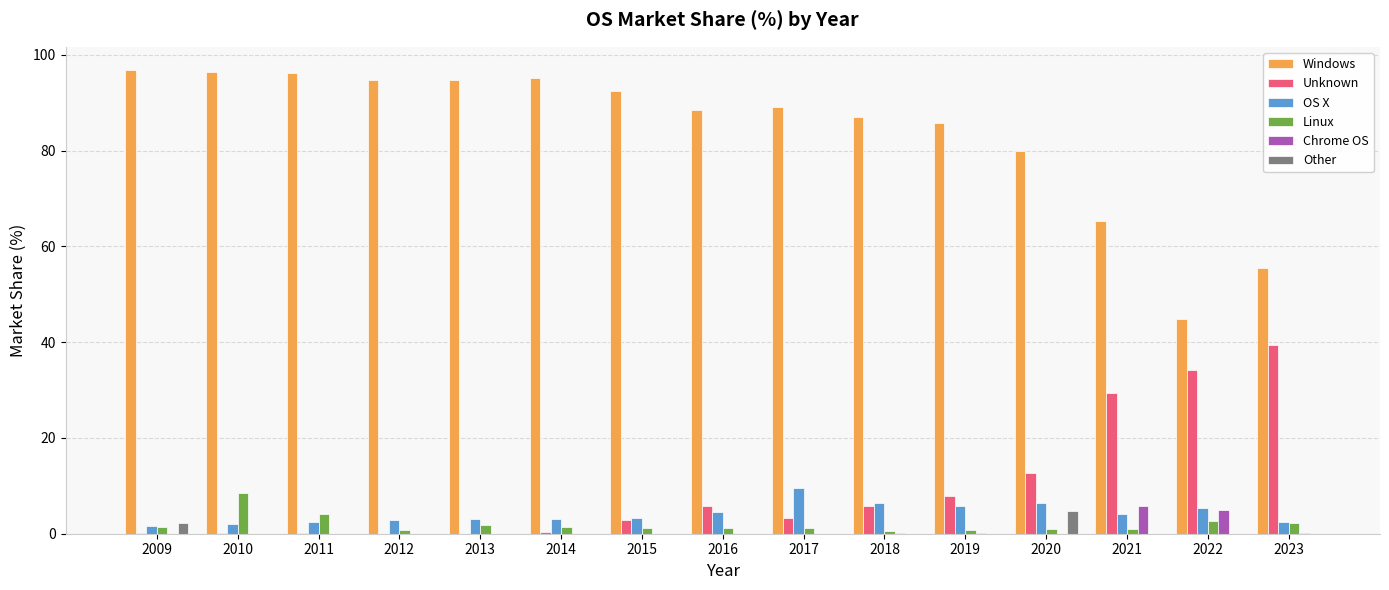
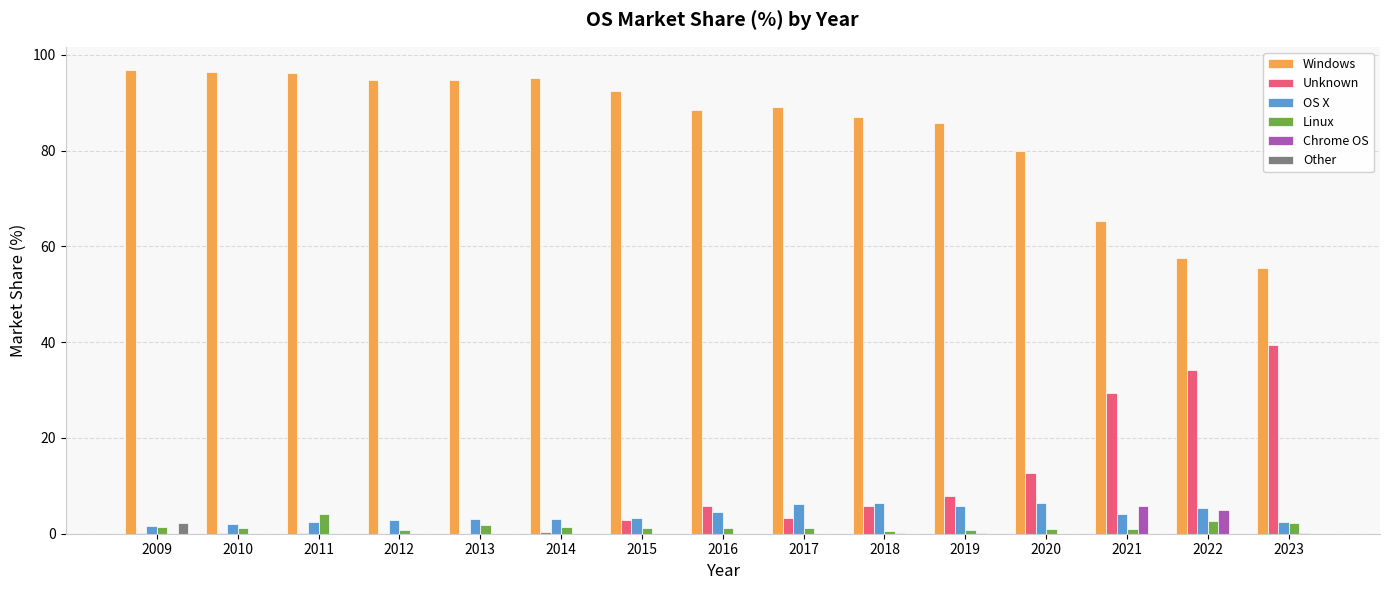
Linux, 2010: 8 -> 1
OS X, 2017: 10 -> 6
Other, 2020: 5 -> 0
Windows, 2022: 45 -> 58
